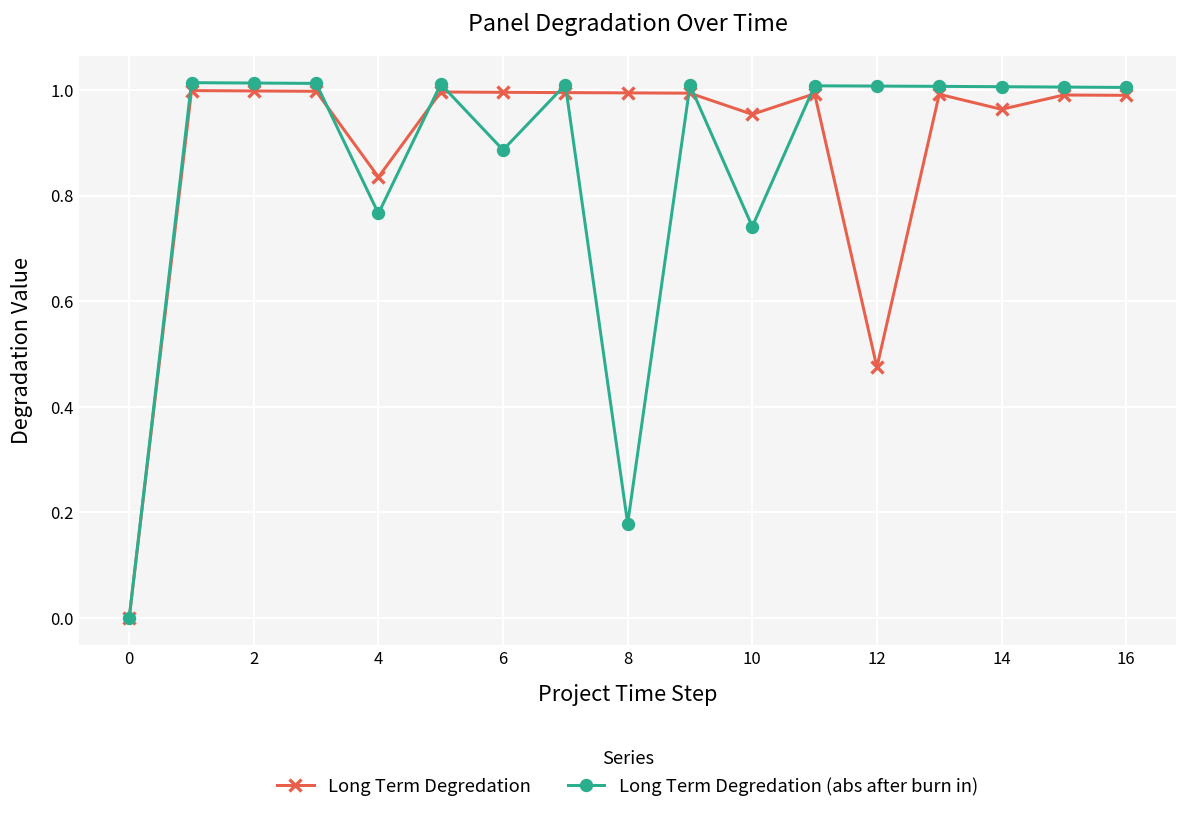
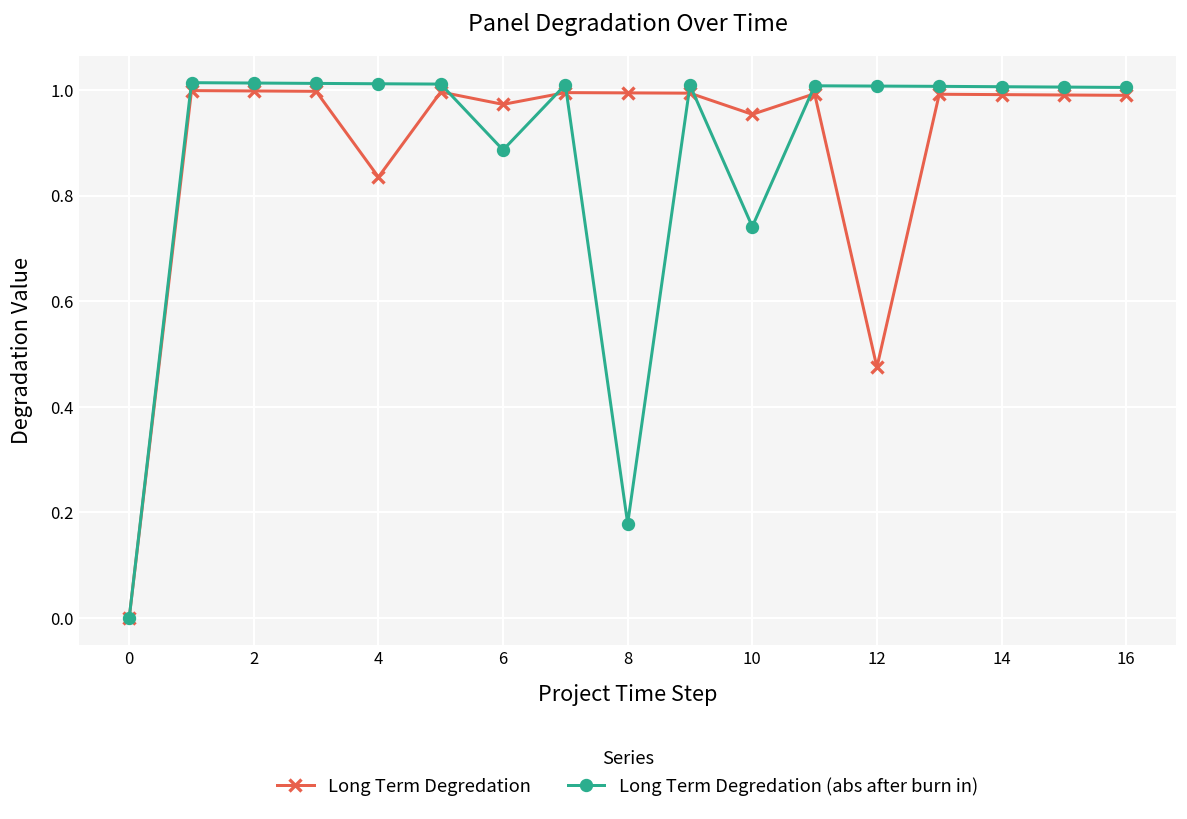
Long Term Degredation (abs after burn in), 4: 0.77 -> 1.01
Long Term Degredation, 6: 1.00 -> 0.97
Long Term Degredation, 14: 0.96 -> 0.99
